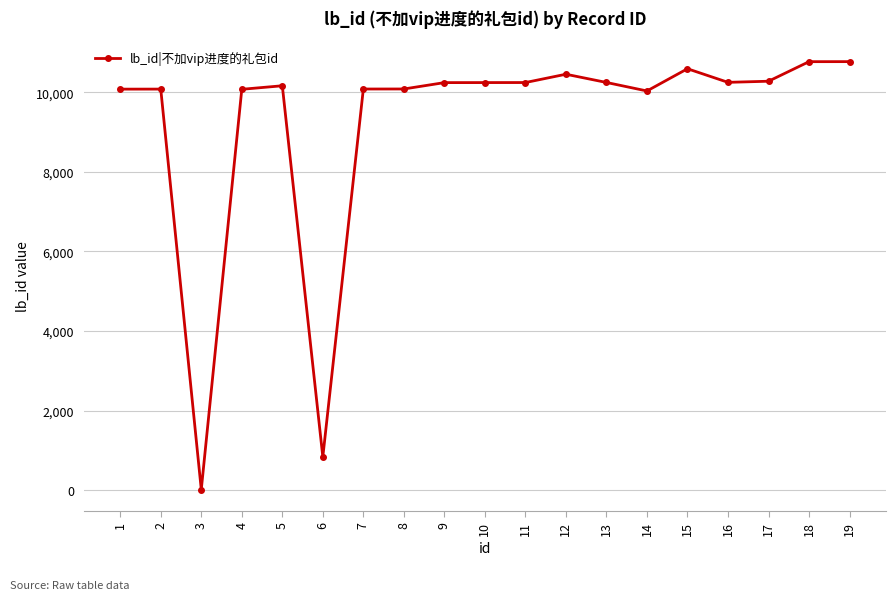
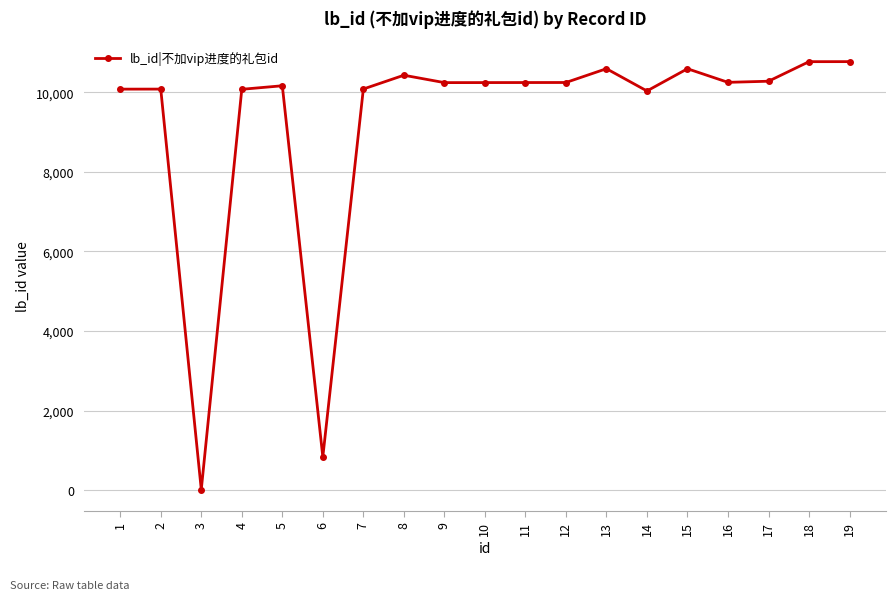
8: 10,100 -> 10,400
12: 10,500 -> 10,300
13: 10,300 -> 10,600
